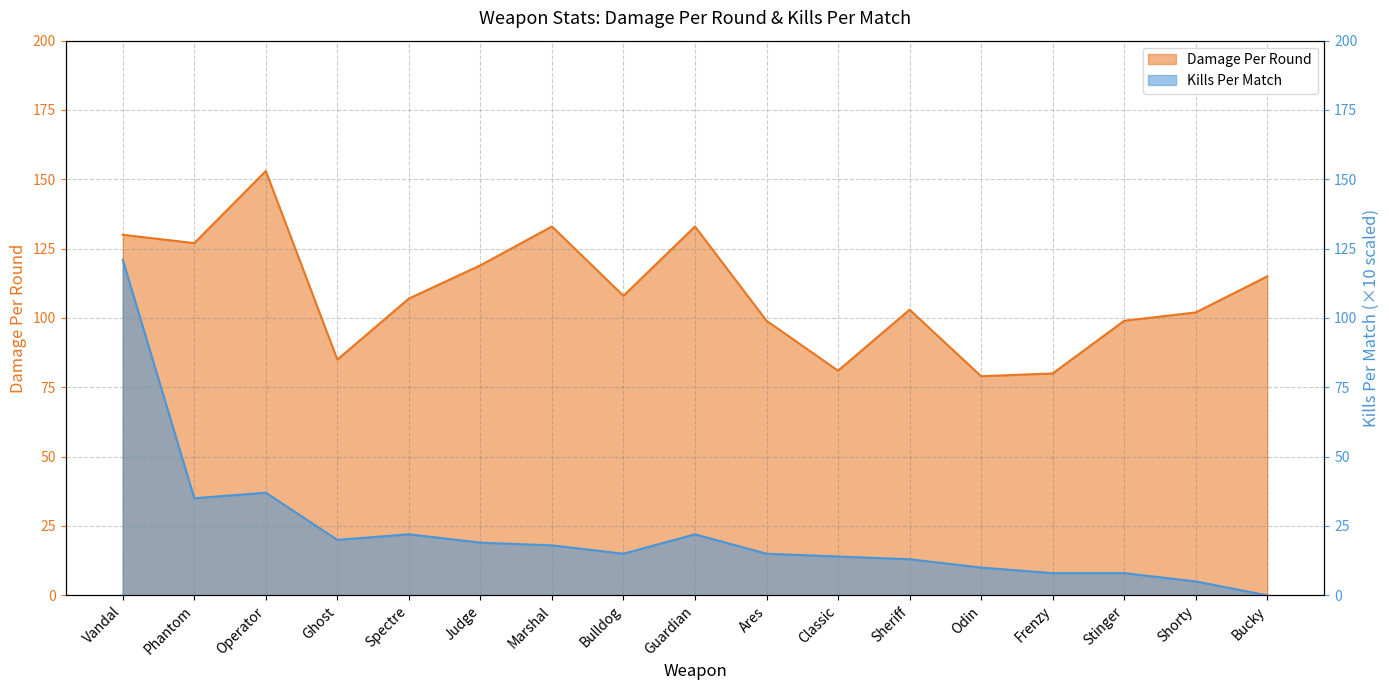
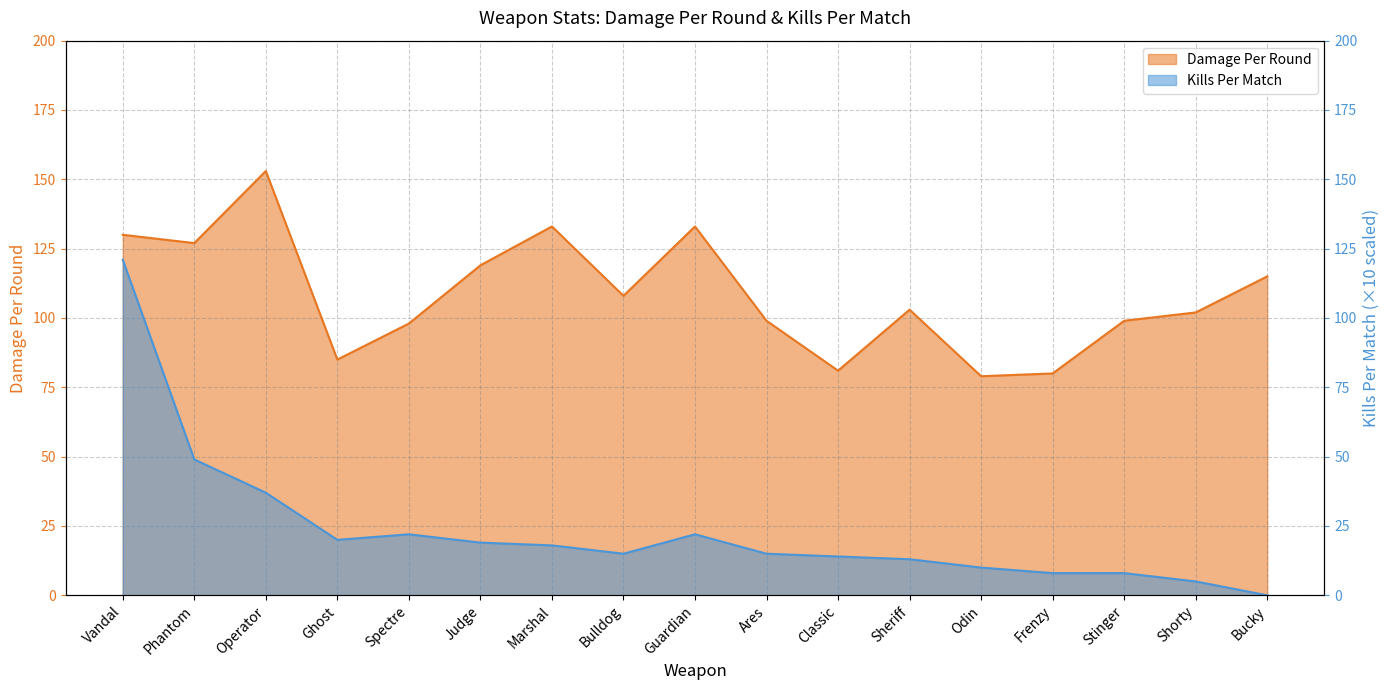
Damage Per Round, Spectre: 107 -> 98
Kills Per Match, Phantom: 35 -> 49
